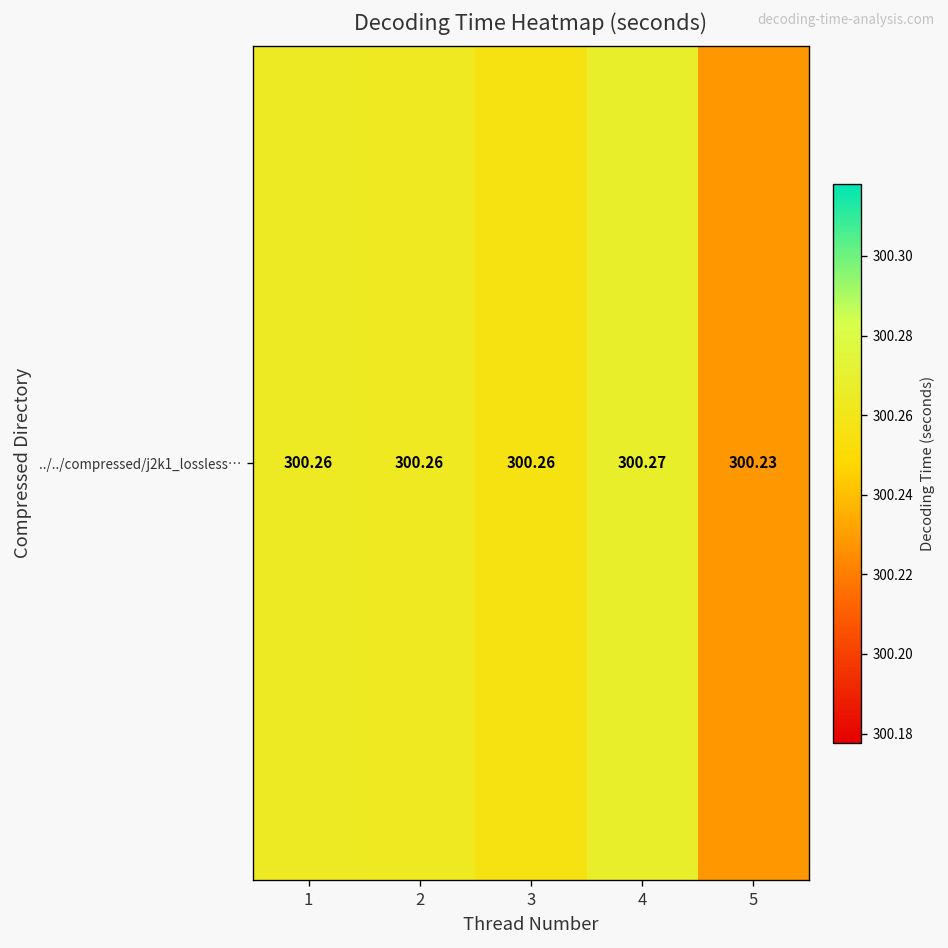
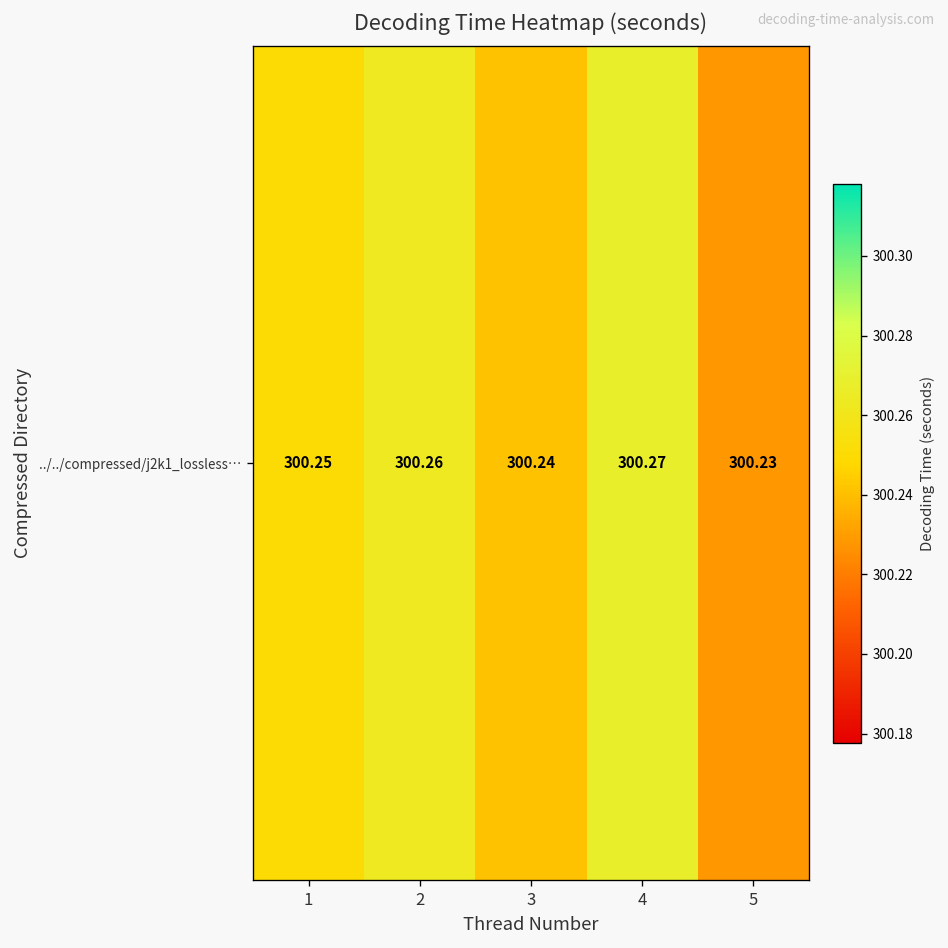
../../compressed/j2k1_lossless…, 1: 300.26 -> 300.25
../../compressed/j2k1_lossless…, 3: 300.26 -> 300.24
